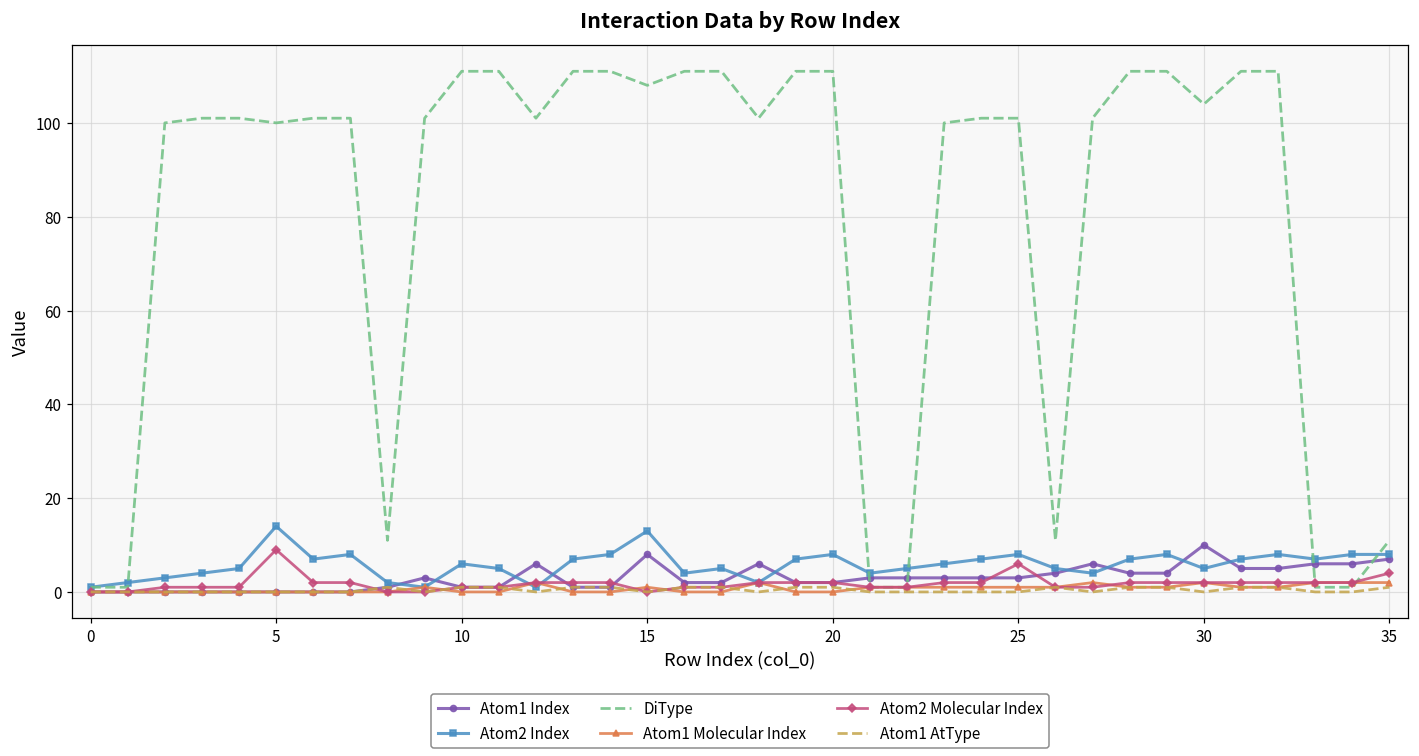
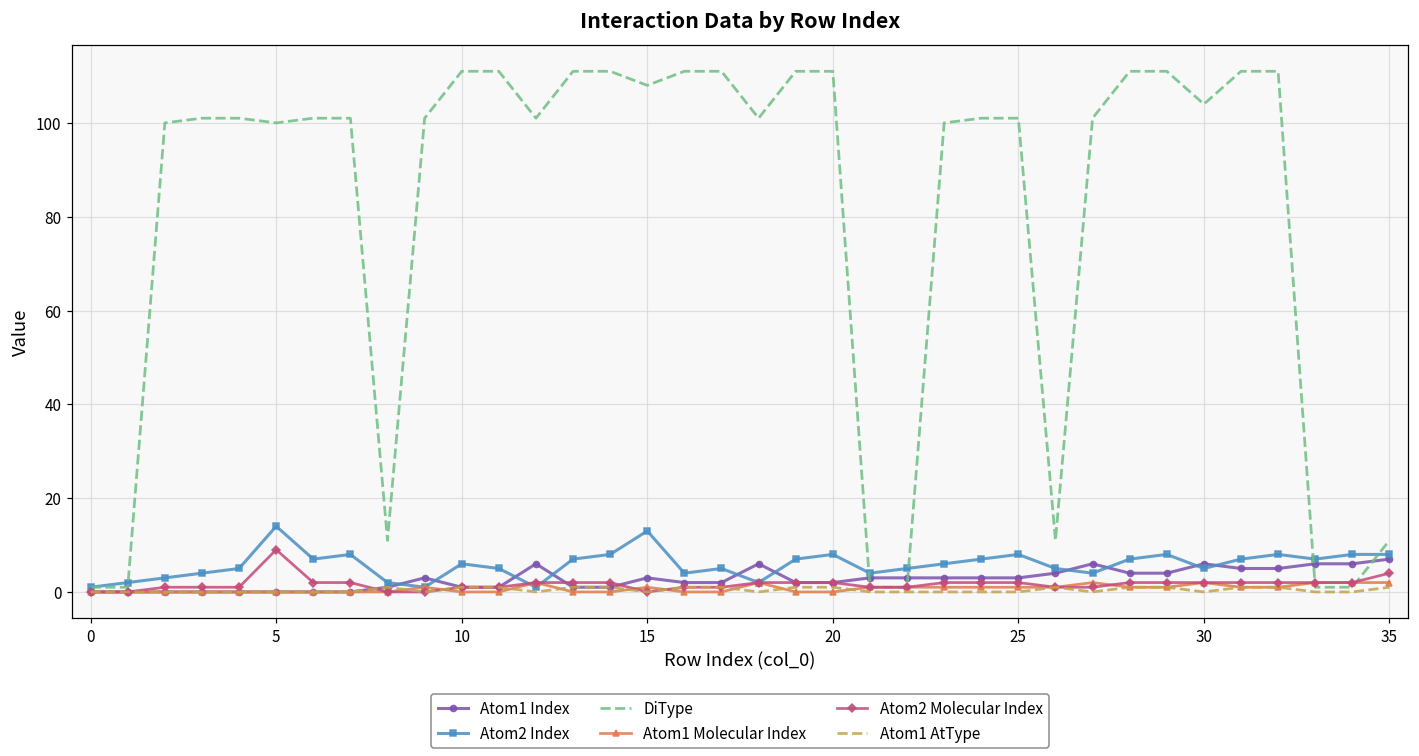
Atom1 Index, 15: 8 -> 3
Atom2 Molecular Index, 25: 6 -> 2
Atom1 Index, 30: 10 -> 6
